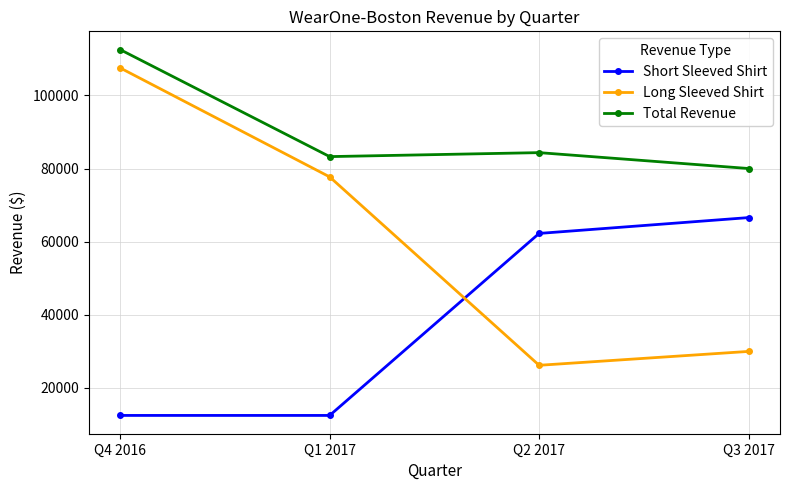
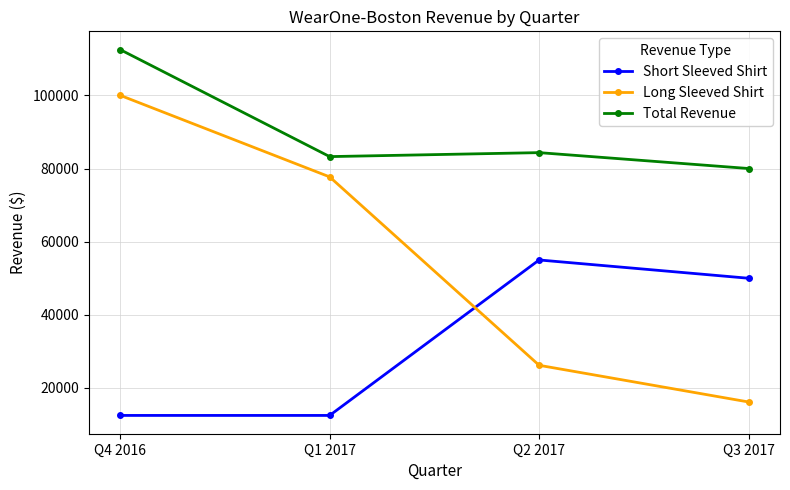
Long Sleeved Shirt, Q4 2016: 107000 -> 100000
Short Sleeved Shirt, Q2 2017: 62000 -> 55000
Short Sleeved Shirt, Q3 2017: 67000 -> 50000
Long Sleeved Shirt, Q3 2017: 30000 -> 16000
